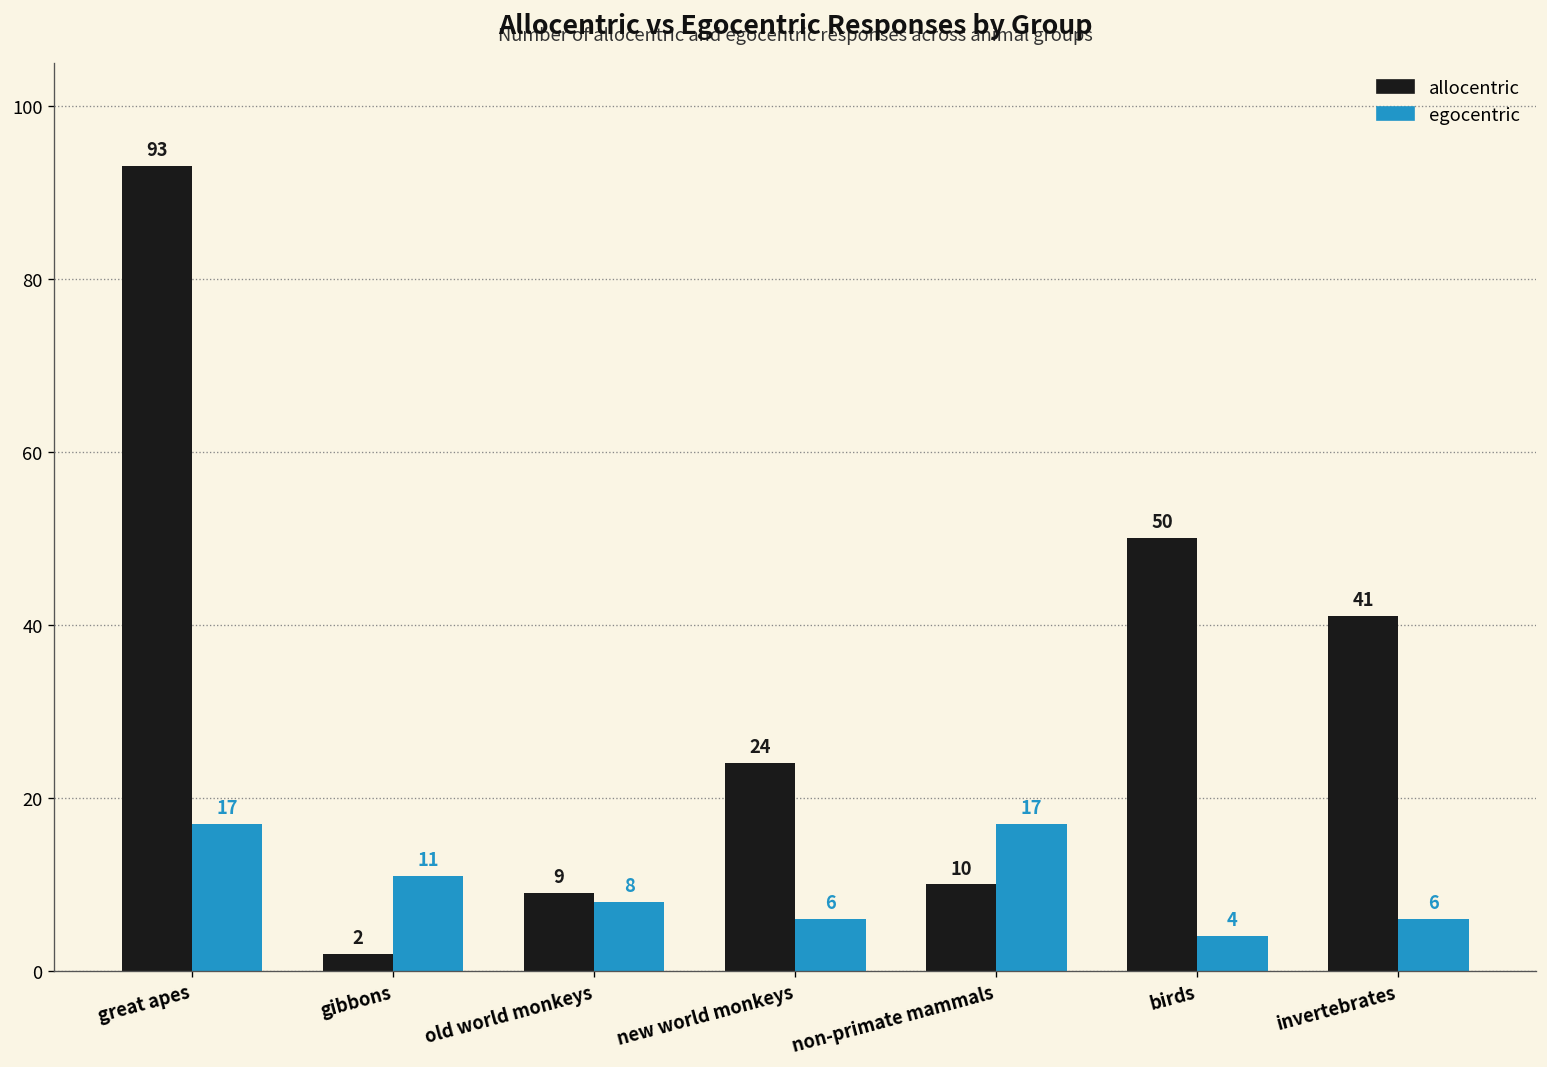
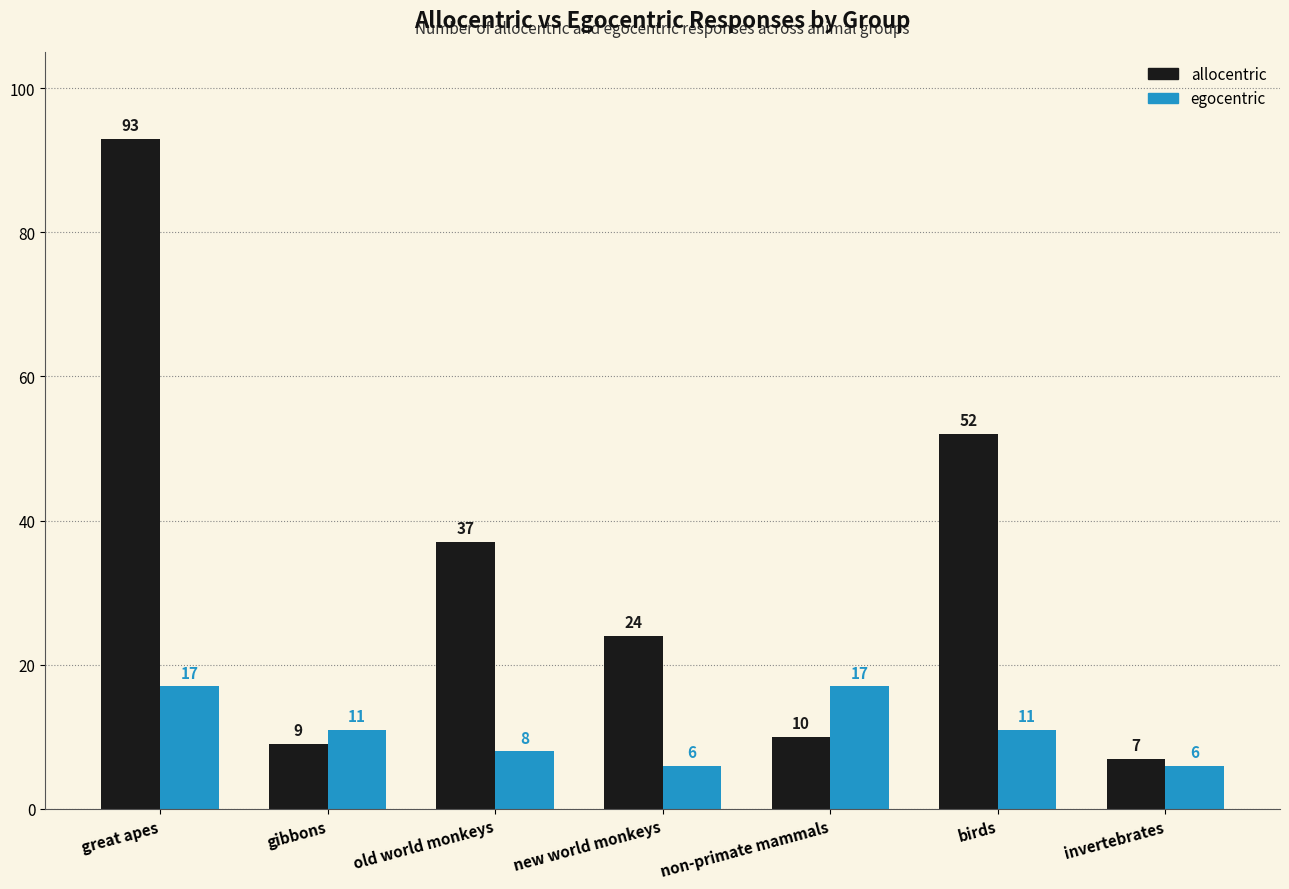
allocentric, gibbons: 2 -> 9
allocentric, old world monkeys: 9 -> 37
allocentric, birds: 50 -> 52
egocentric, birds: 4 -> 11
allocentric, invertebrates: 41 -> 7
